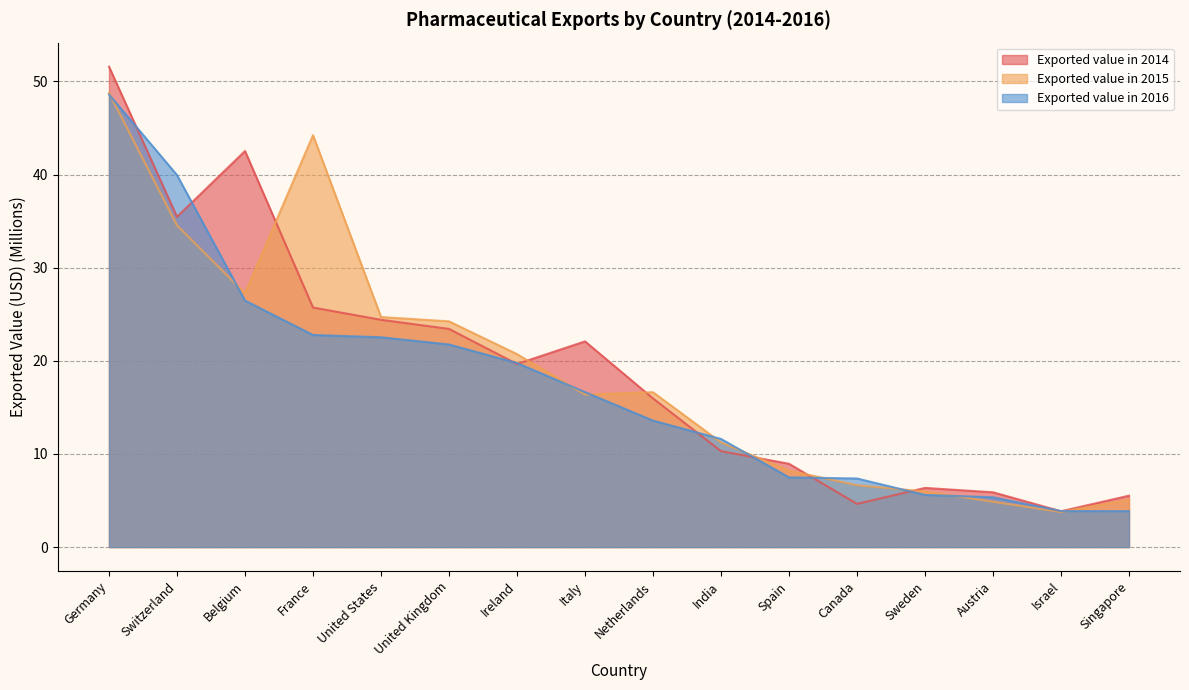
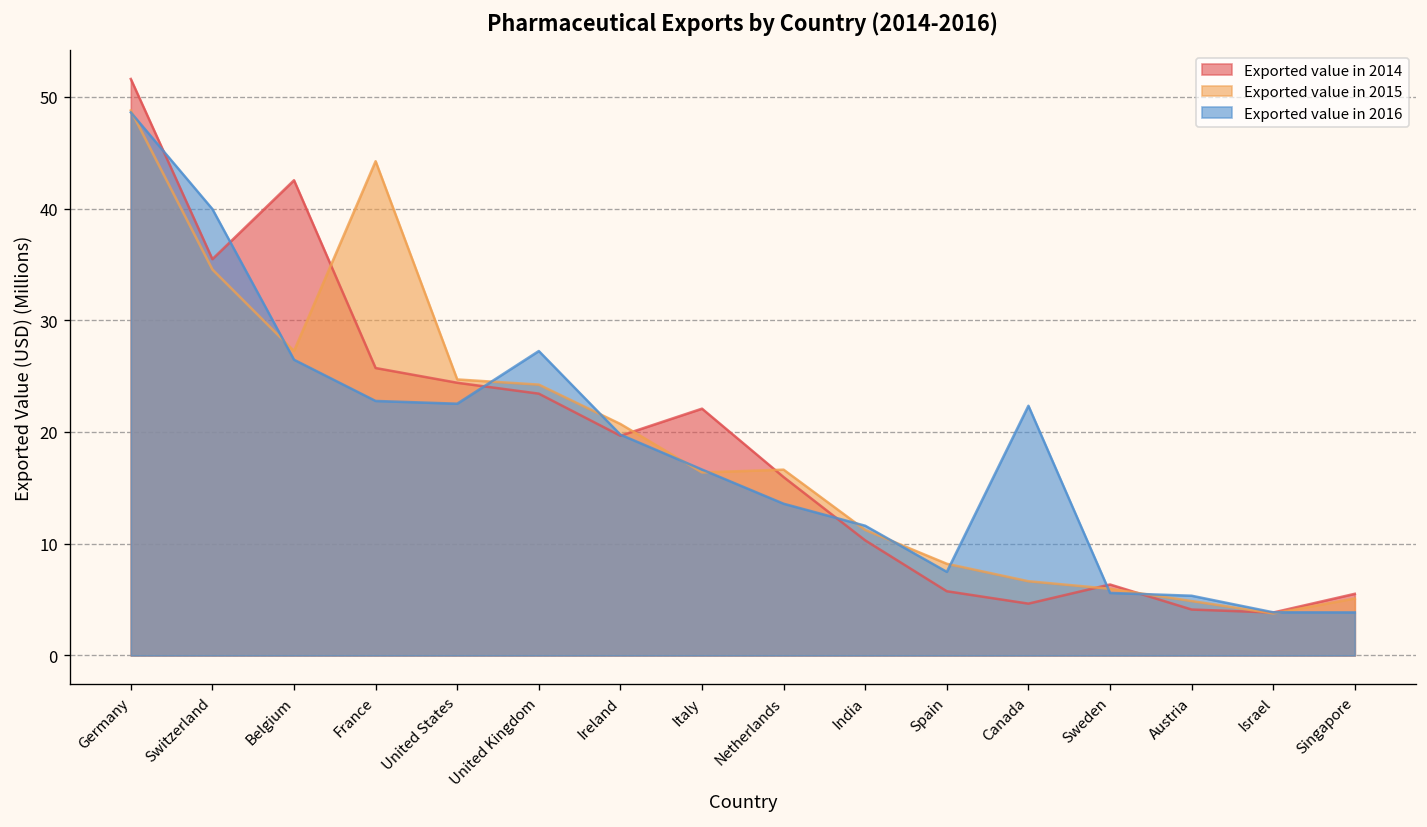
Exported value in 2016, United Kingdom: 22 -> 27
Exported value in 2014, Spain: 9 -> 6
Exported value in 2016, Canada: 7 -> 22
Exported value in 2014, Austria: 6 -> 4
